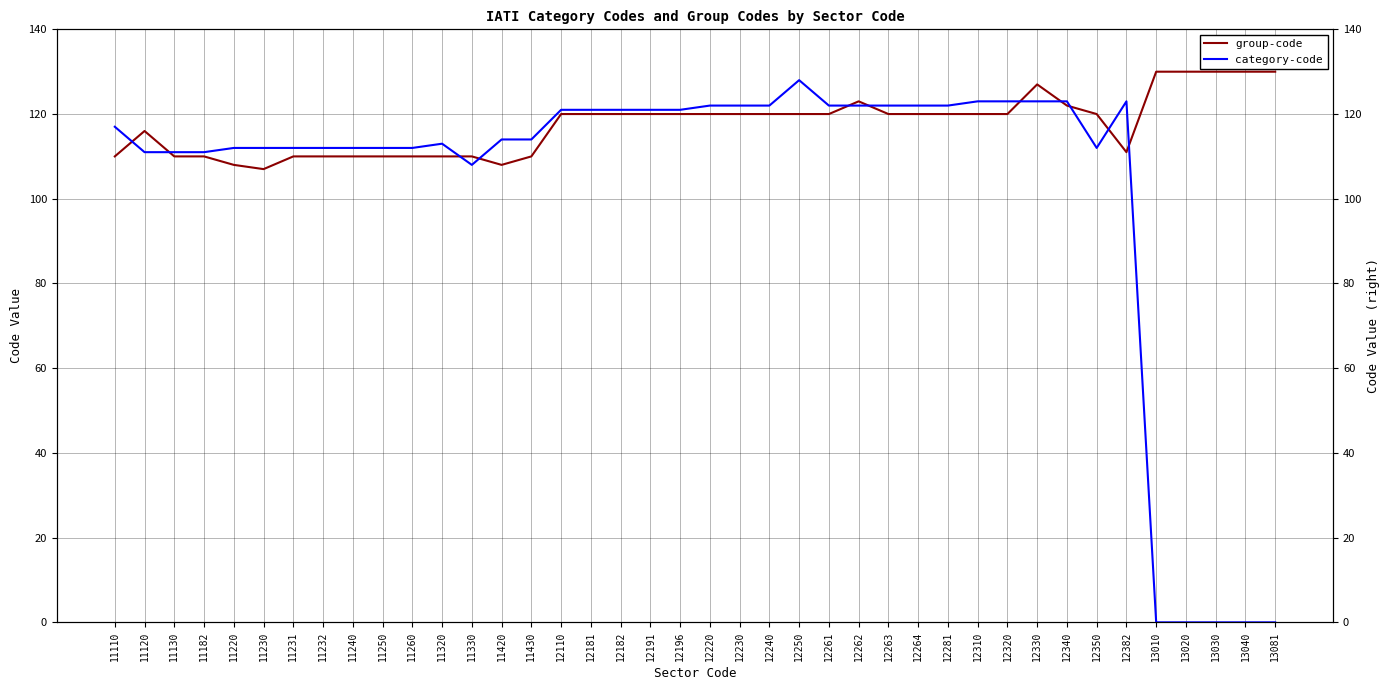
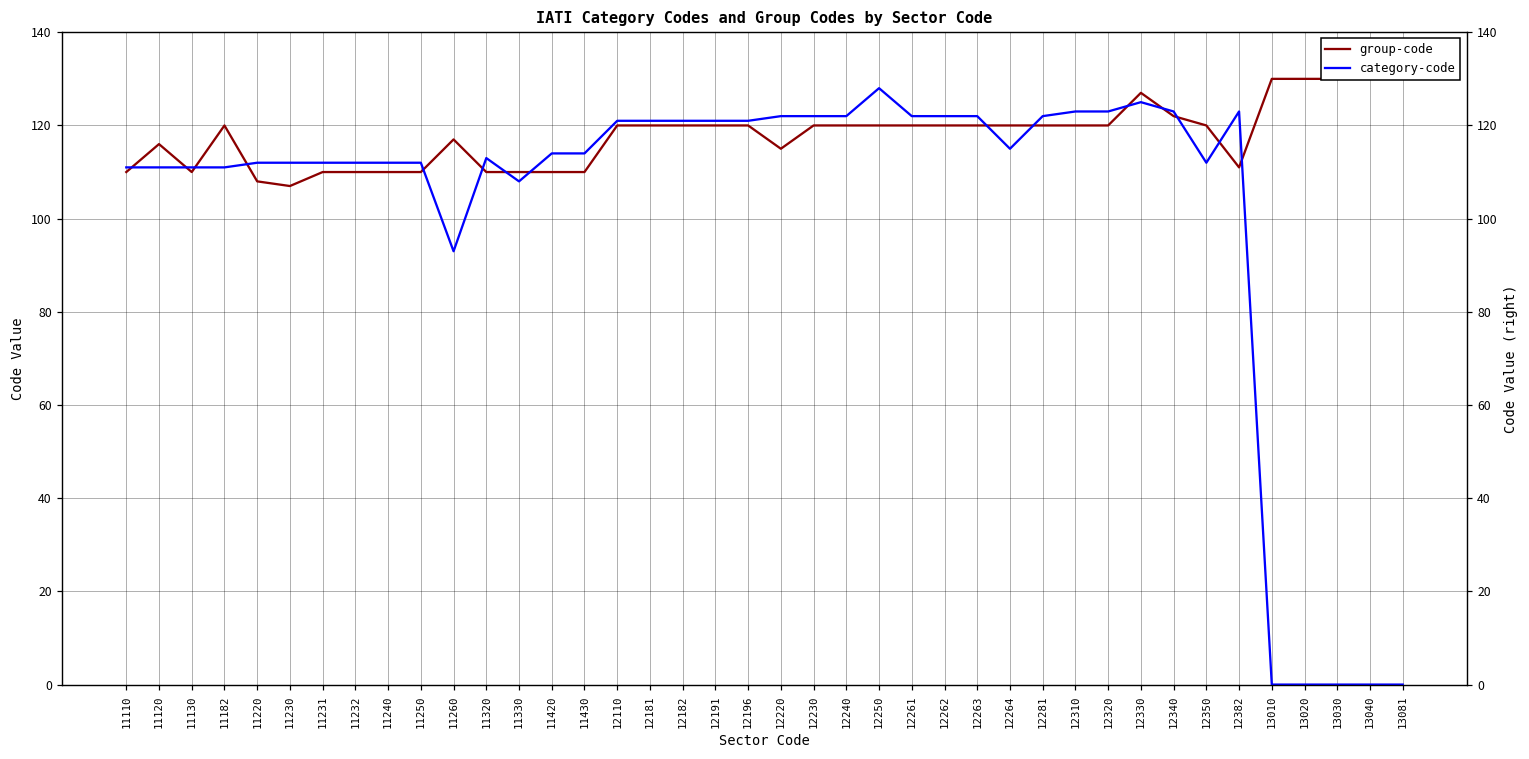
category-code, 11110: 117 -> 111
group-code, 11182: 110 -> 120
group-code, 11260: 110 -> 117
category-code, 11260: 112 -> 93
group-code, 11420: 108 -> 110
group-code, 12220: 120 -> 115
group-code, 12262: 123 -> 120
category-code, 12264: 122 -> 115
category-code, 12330: 123 -> 125
